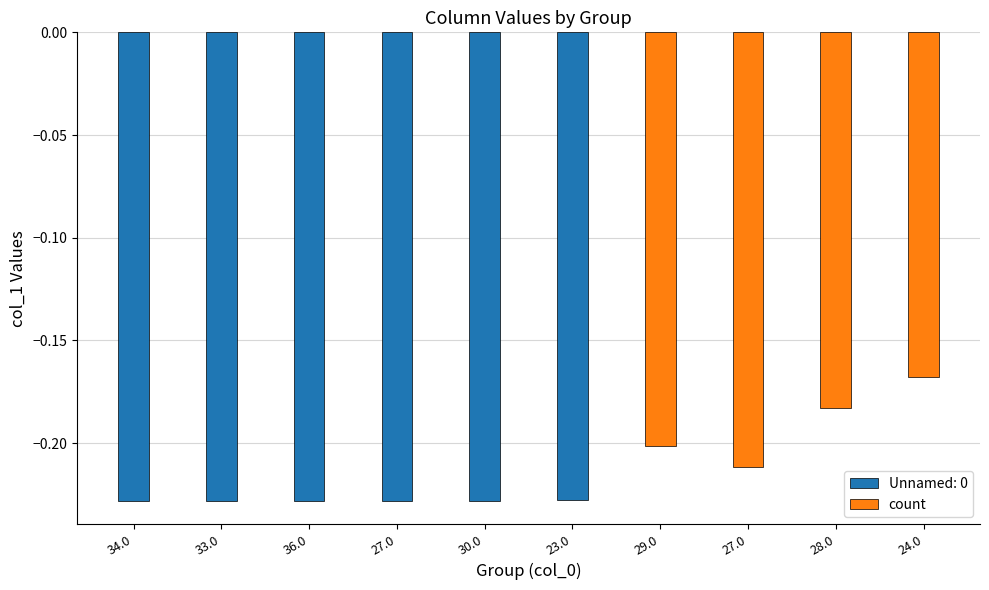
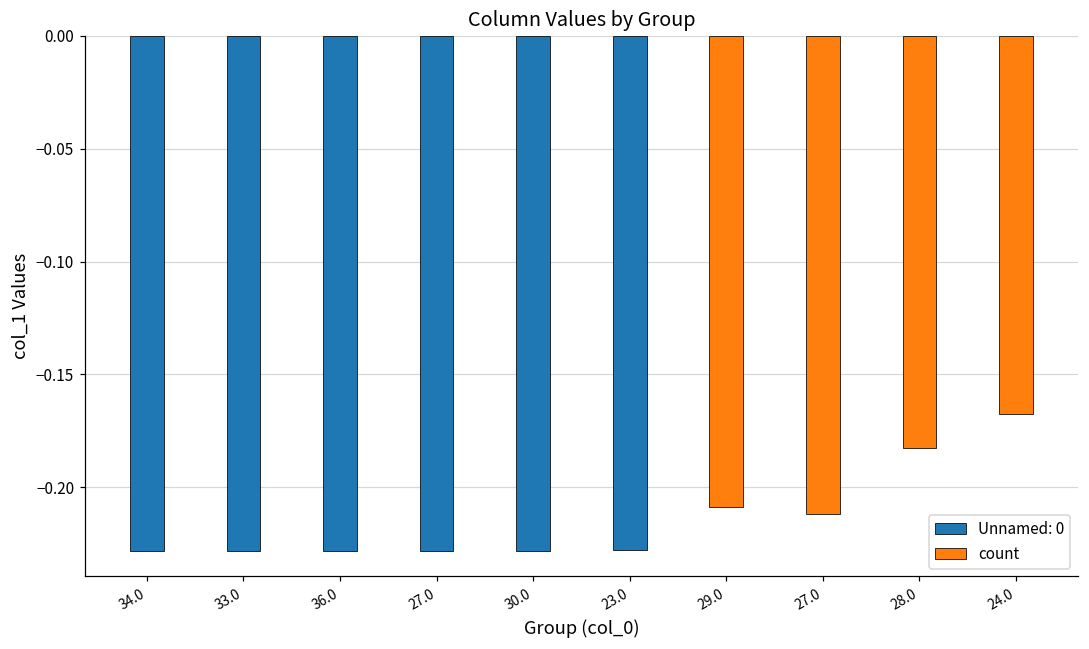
count, 29.0: -0.202 -> -0.209
